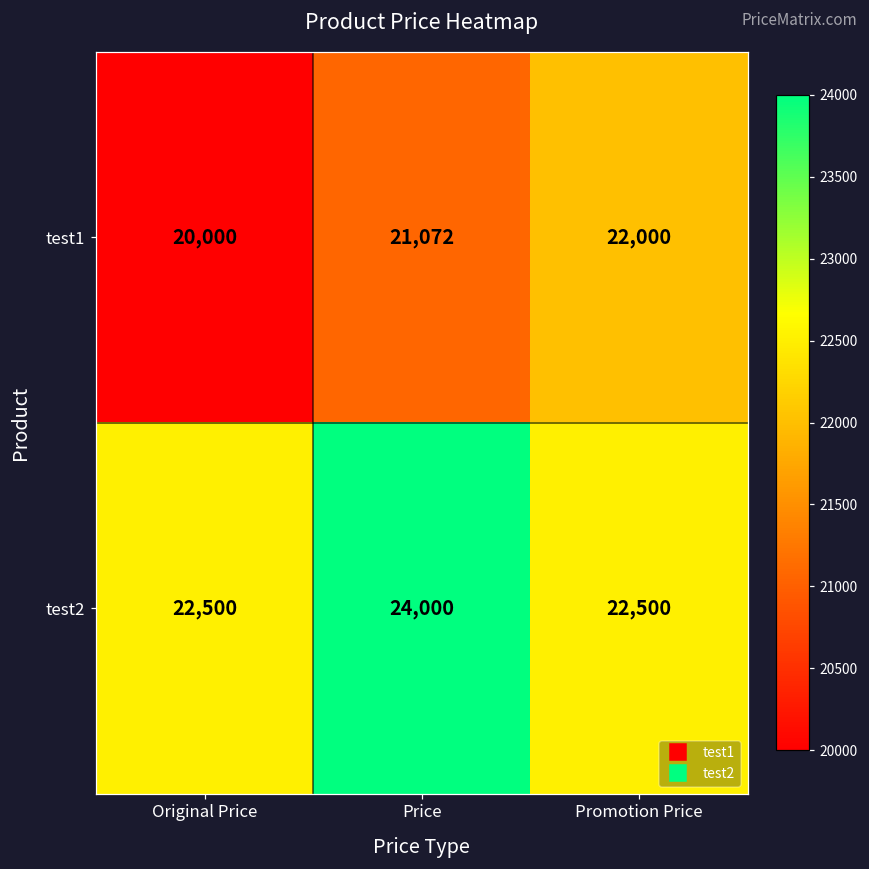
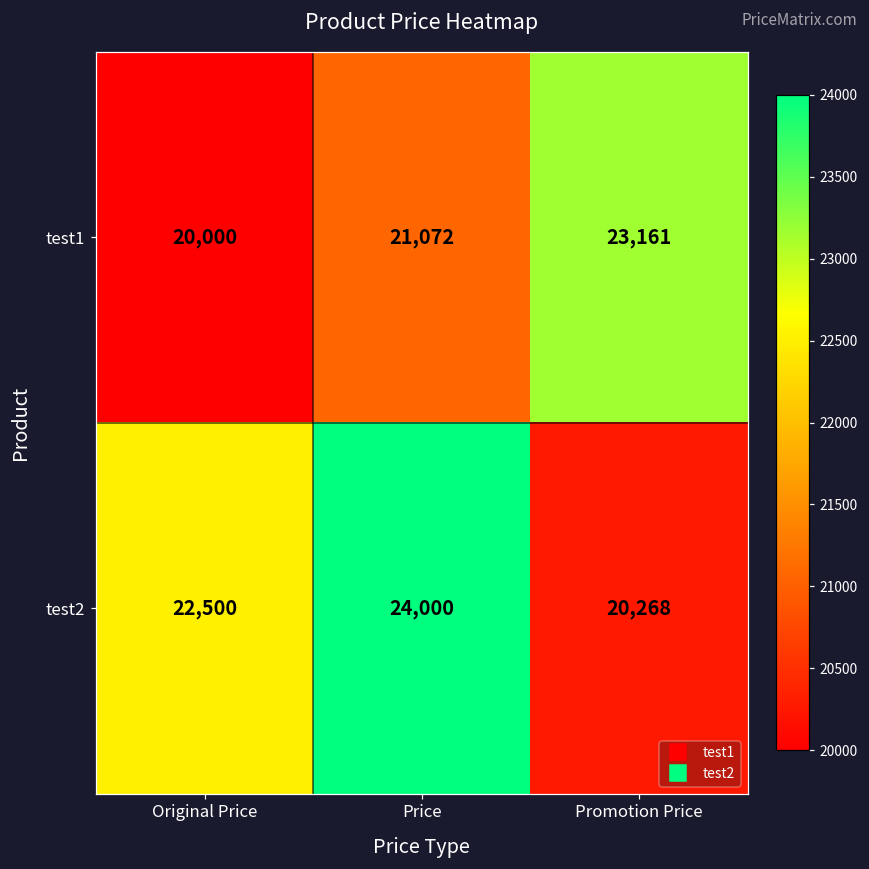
test1, Promotion Price: 22,000 -> 23,161
test2, Promotion Price: 22,500 -> 20,268
